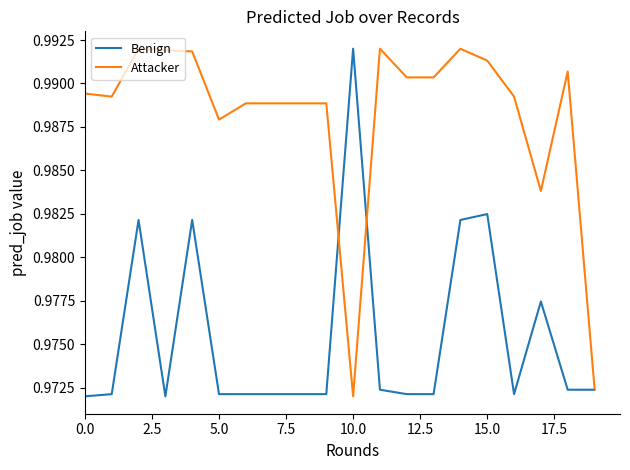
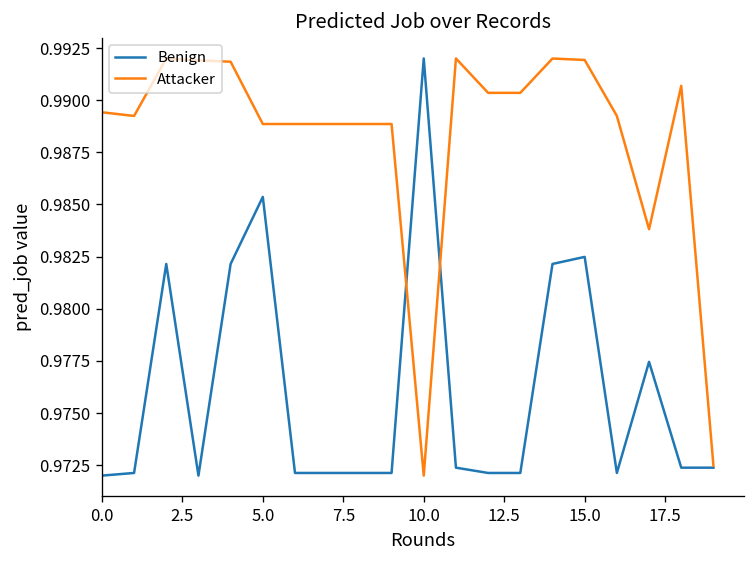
Benign, 5.0: 0.9721 -> 0.9854
Attacker, 5.0: 0.9879 -> 0.9889
Attacker, 15.0: 0.9913 -> 0.9919
